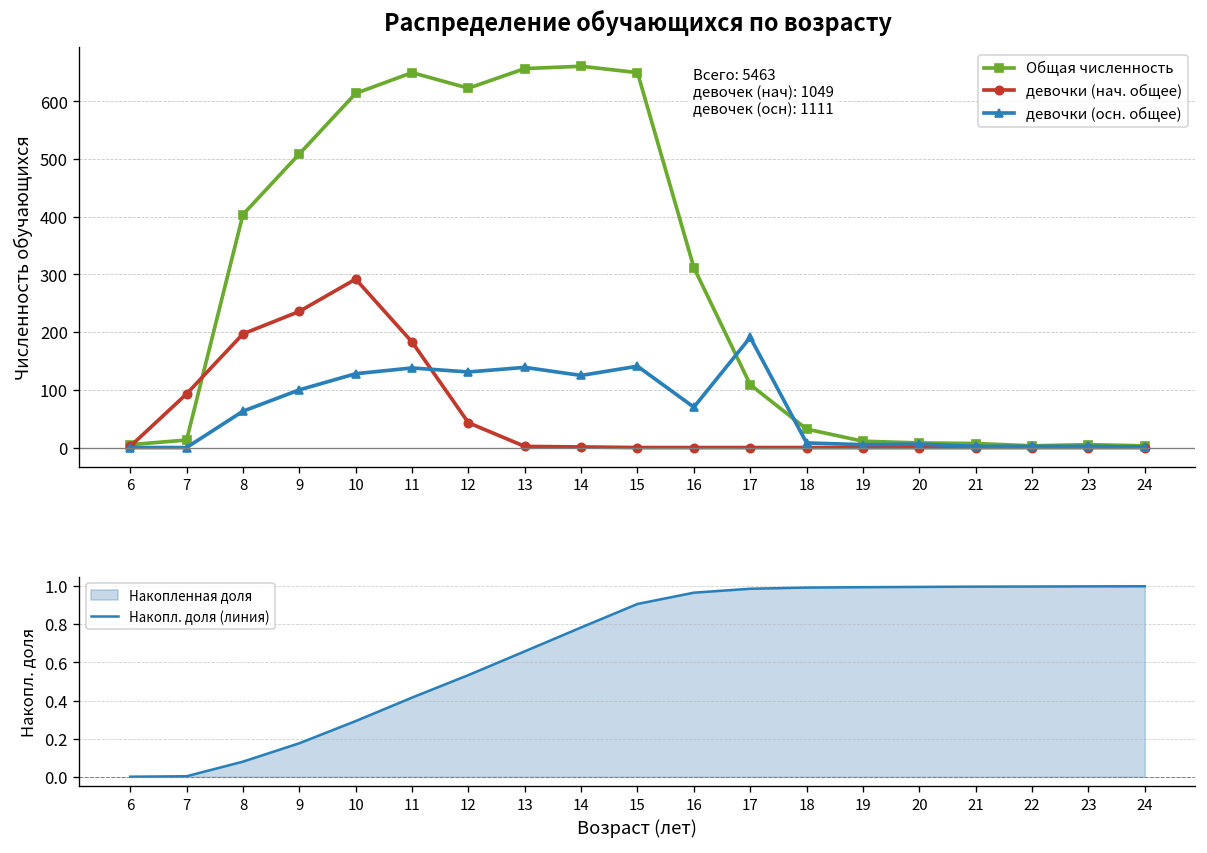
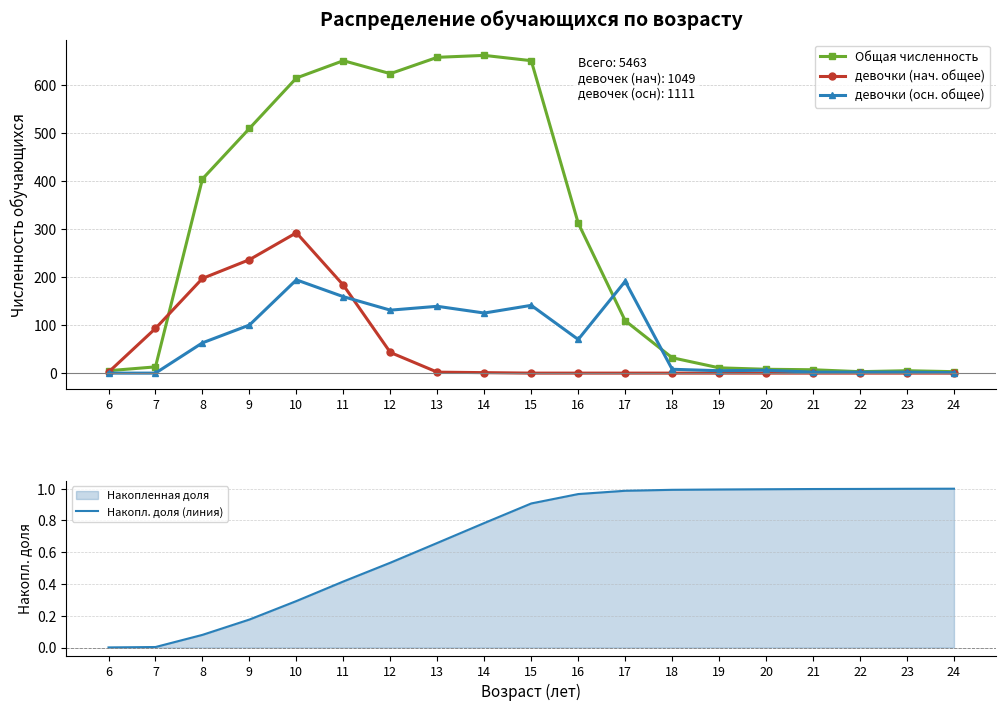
Распределение обучающихся по возрасту, девочки (осн. общее), 10: 130 -> 190
Распределение обучающихся по возрасту, девочки (осн. общее), 11: 140 -> 160
